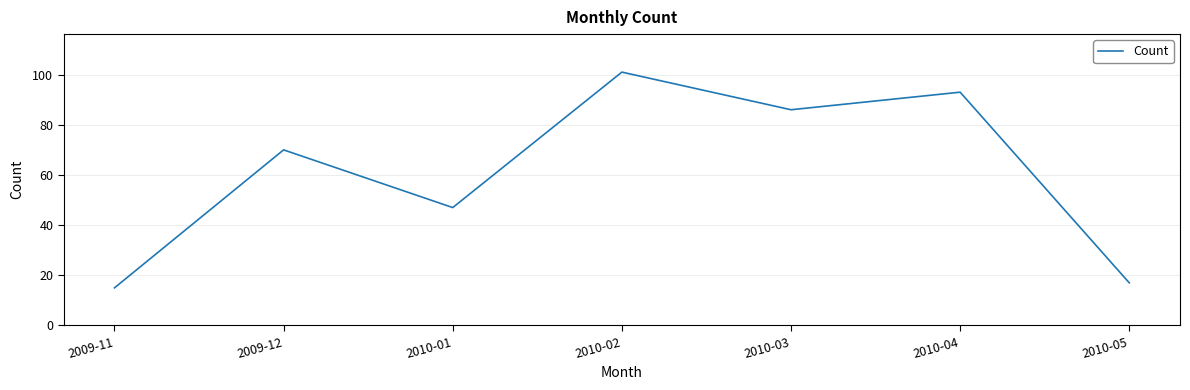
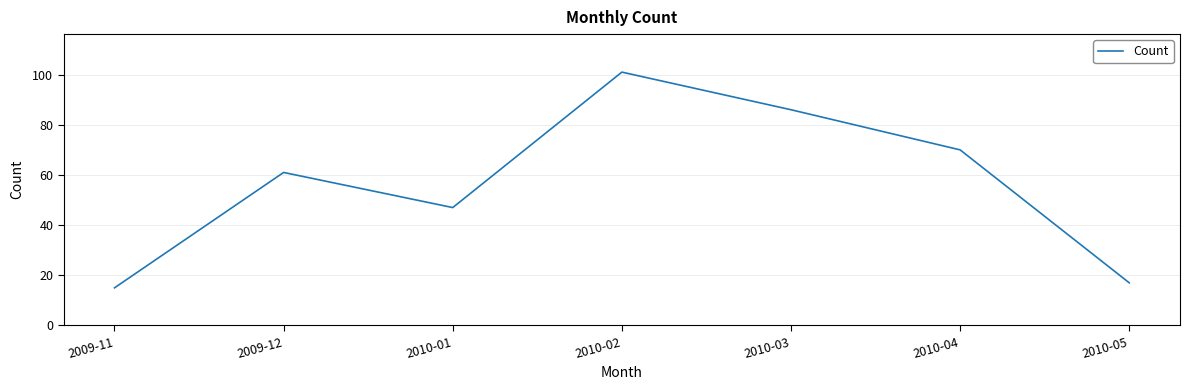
2009-12: 70 -> 61
2010-04: 93 -> 70
